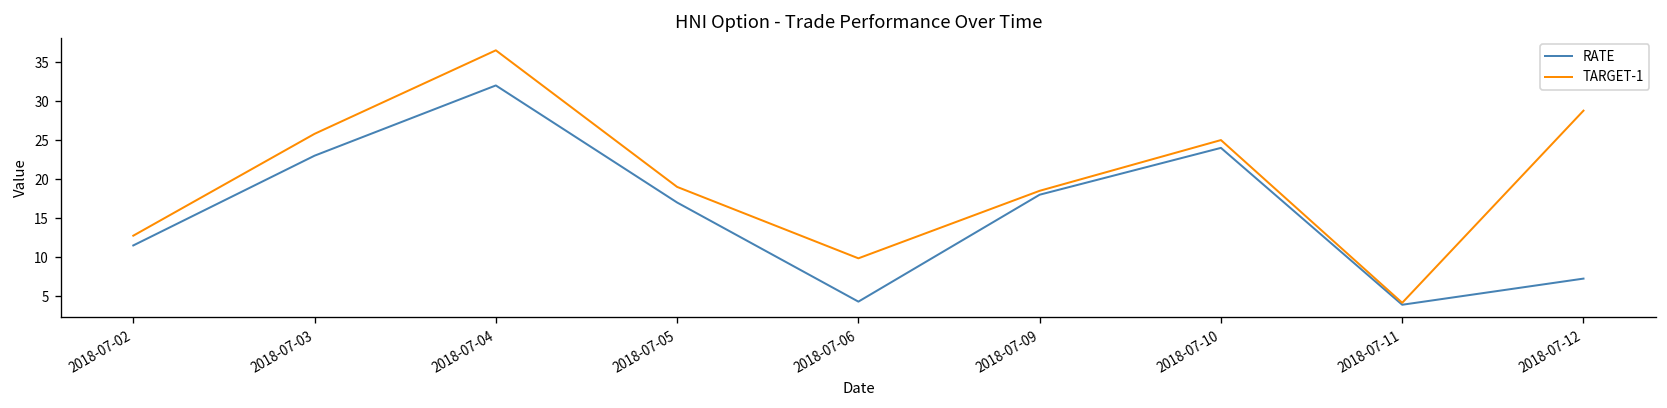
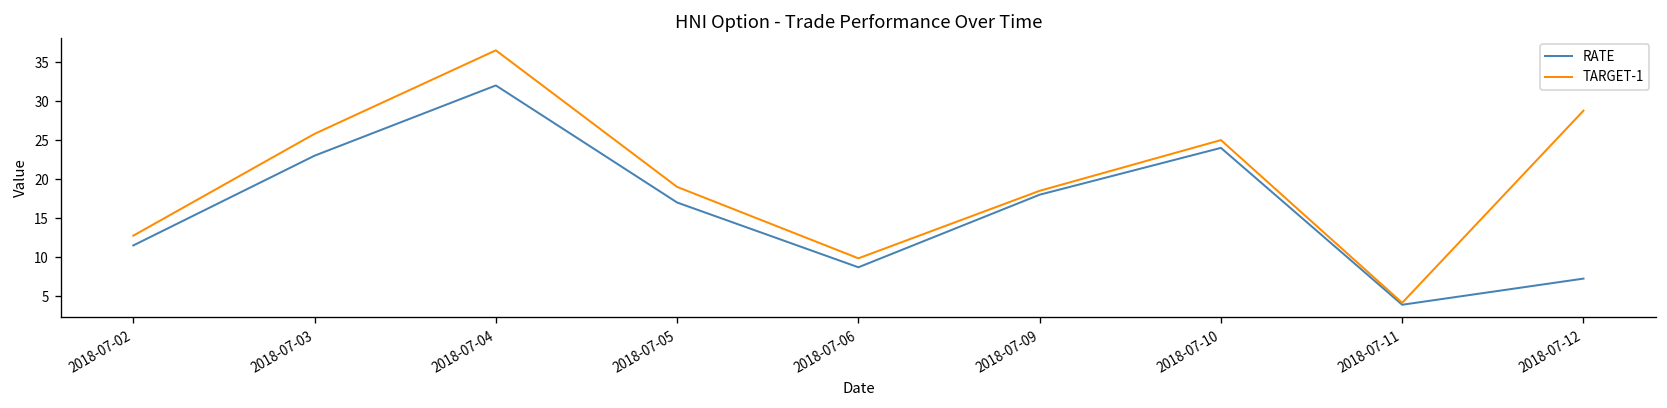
RATE, 2018-07-06: 4 -> 9
